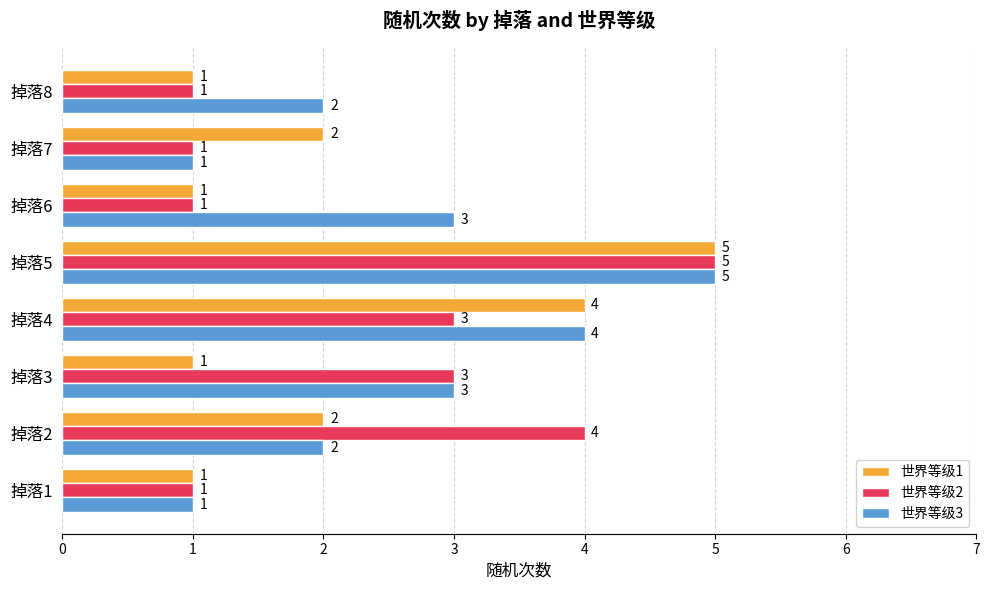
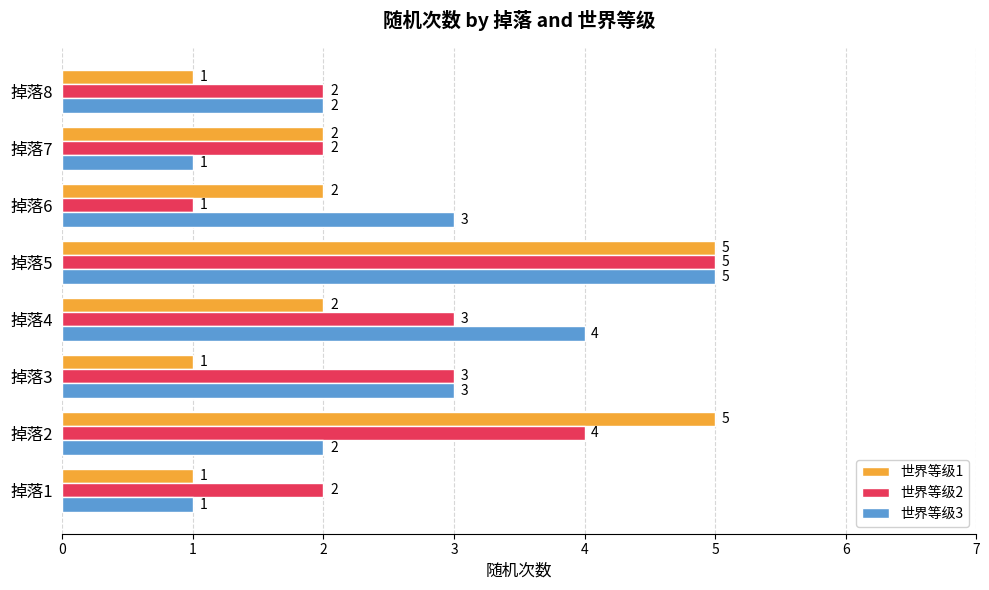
世界等级2, 掉落8: 1 -> 2
世界等级2, 掉落7: 1 -> 2
世界等级1, 掉落6: 1 -> 2
世界等级1, 掉落4: 4 -> 2
世界等级1, 掉落2: 2 -> 5
世界等级2, 掉落1: 1 -> 2
